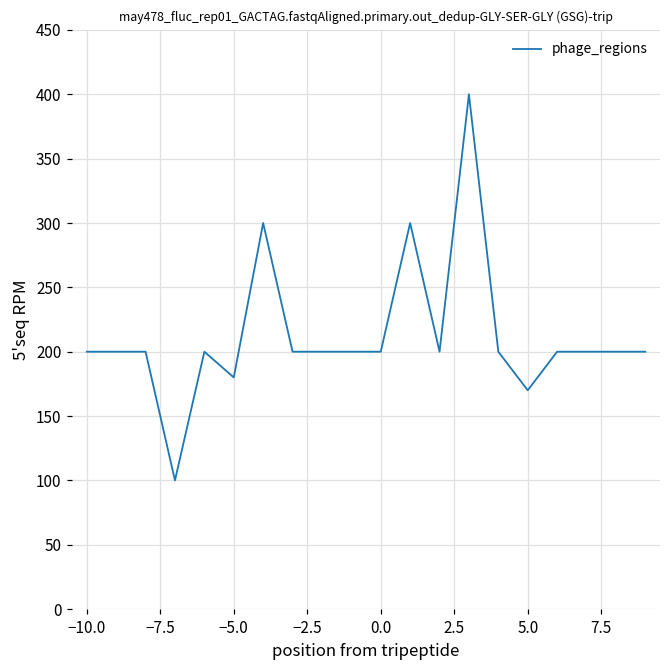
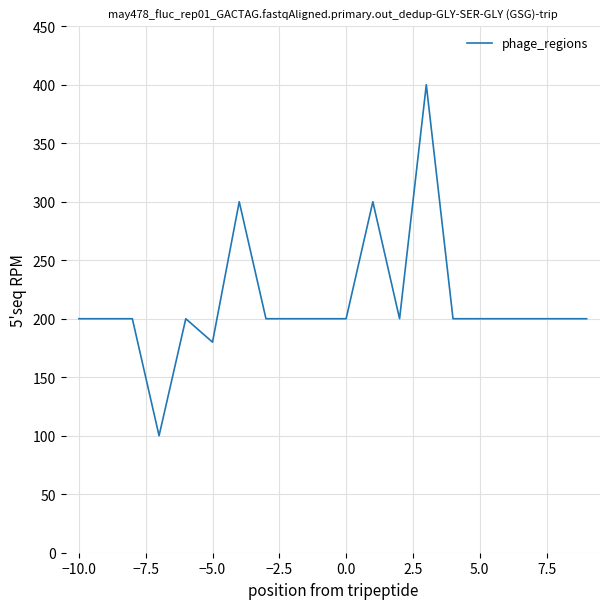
5.0: 170 -> 200
